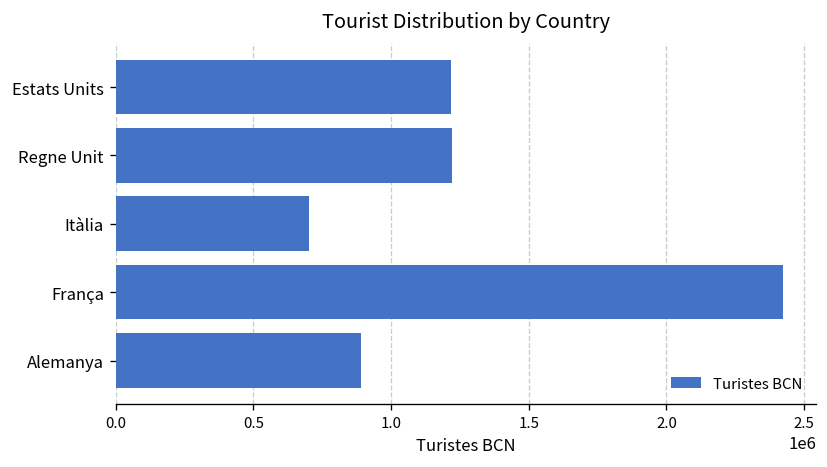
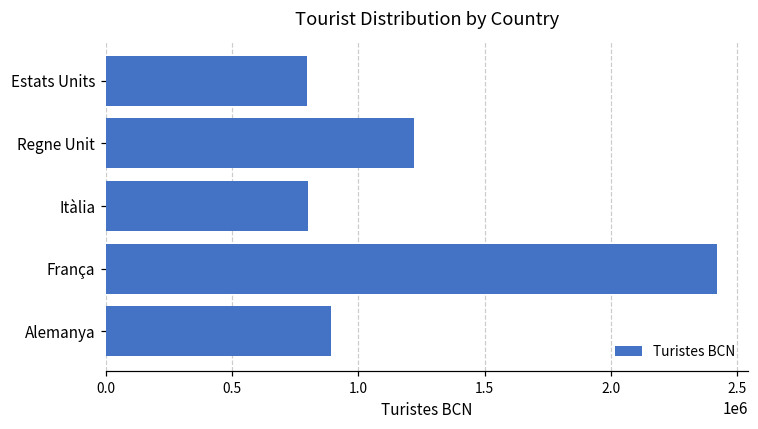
Estats Units: 1220000 -> 800000
Itàlia: 700000 -> 800000
